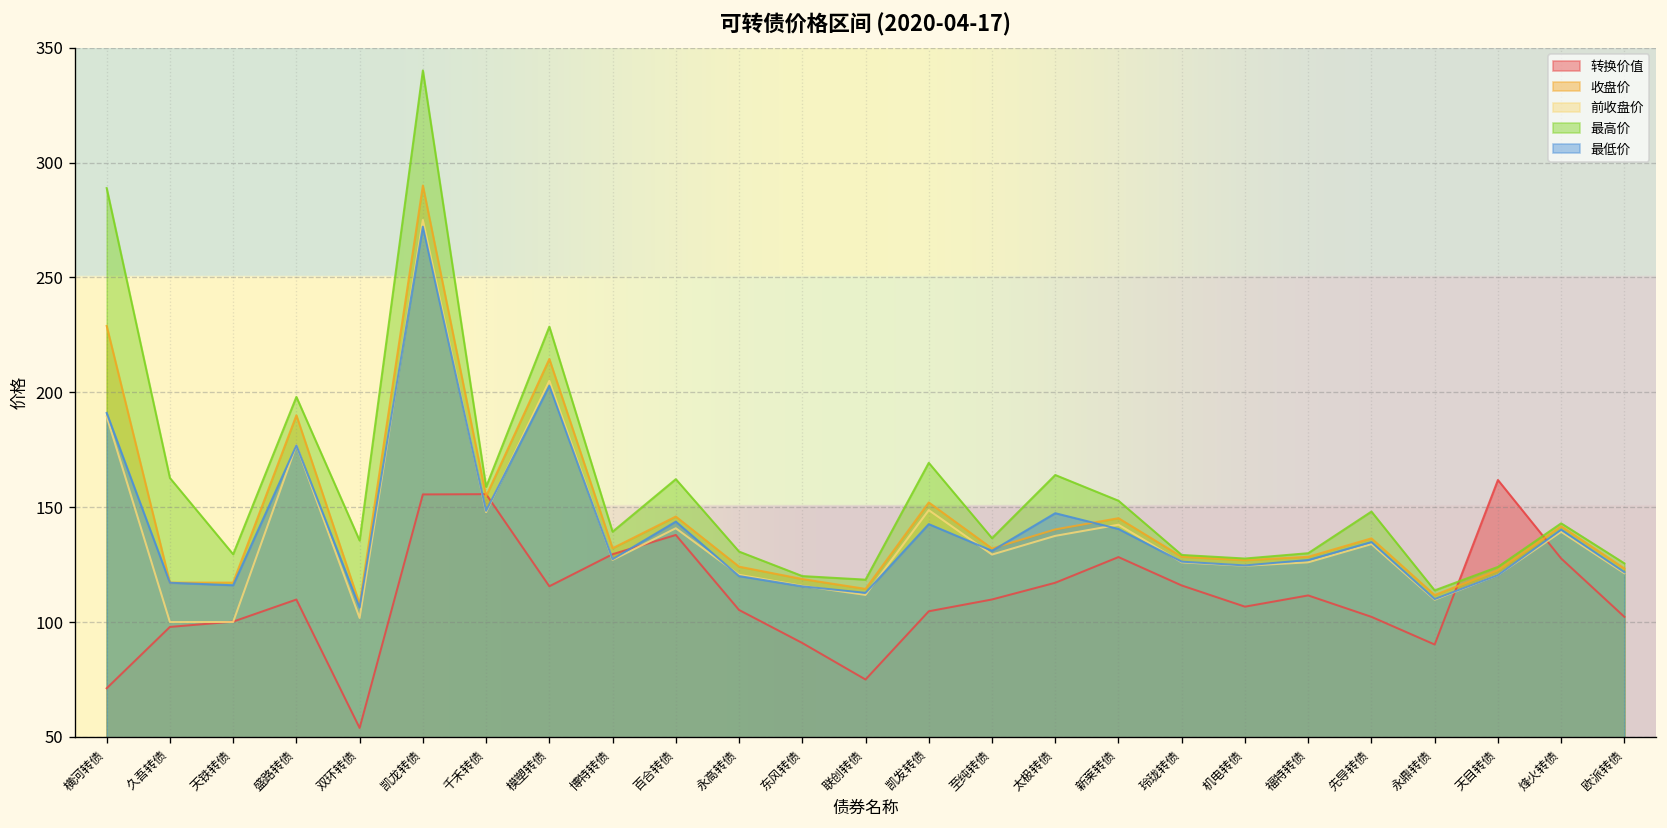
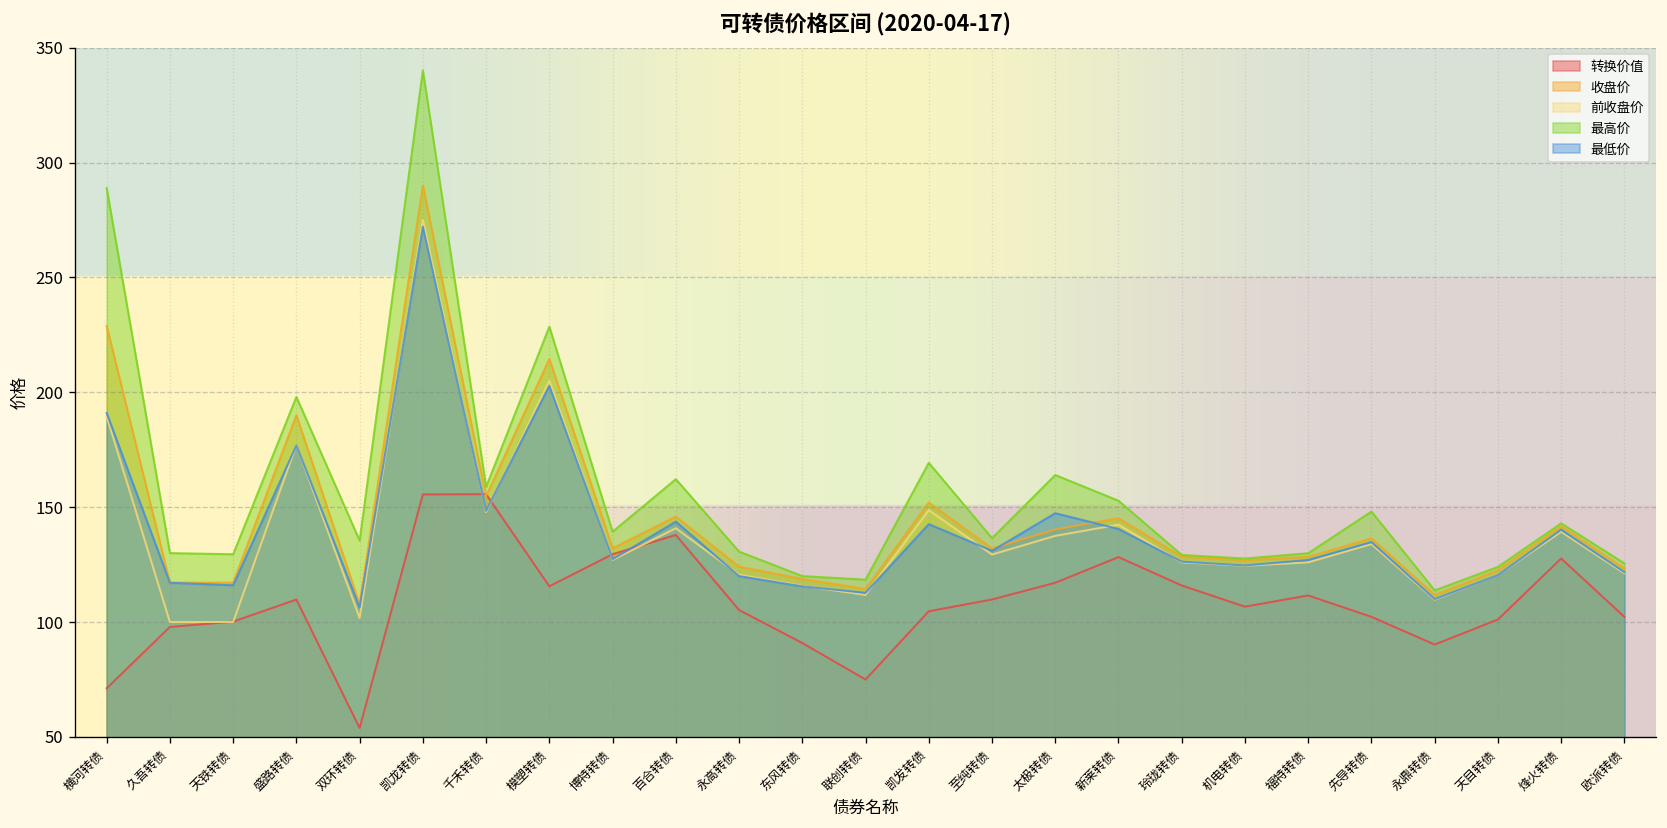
最高价, 久吾转债: 163 -> 130
转换价值, 天目转债: 162 -> 101
